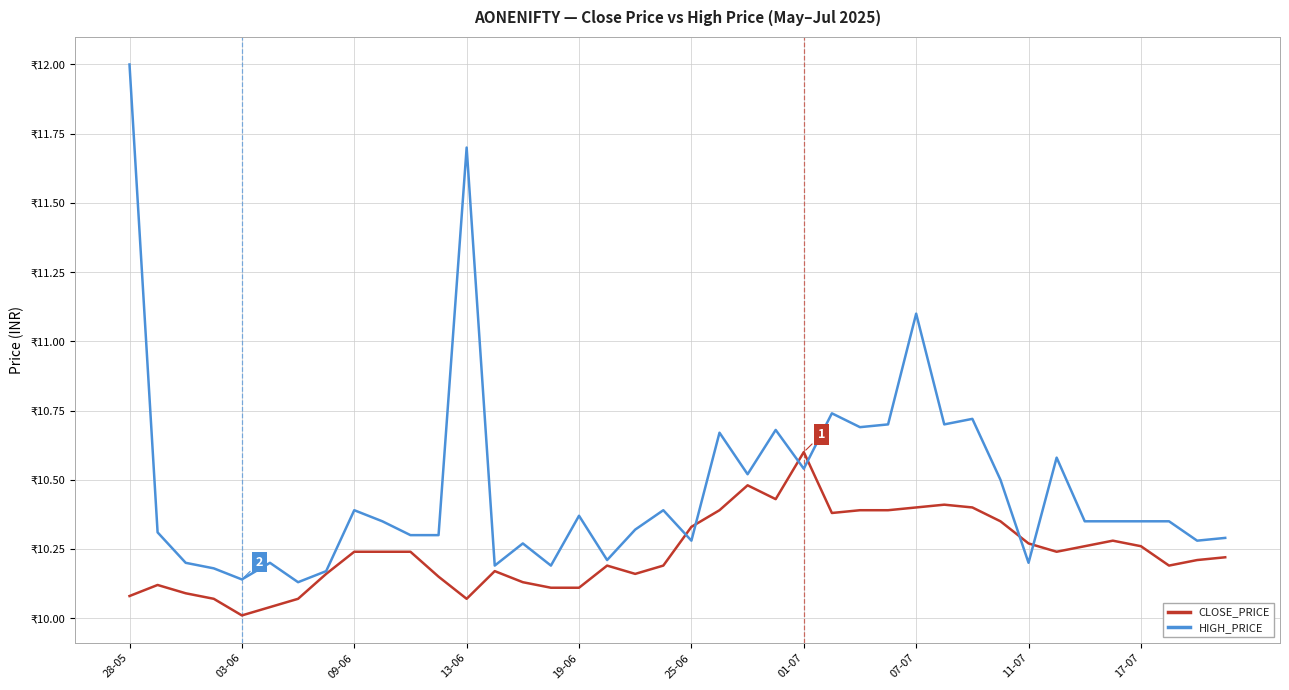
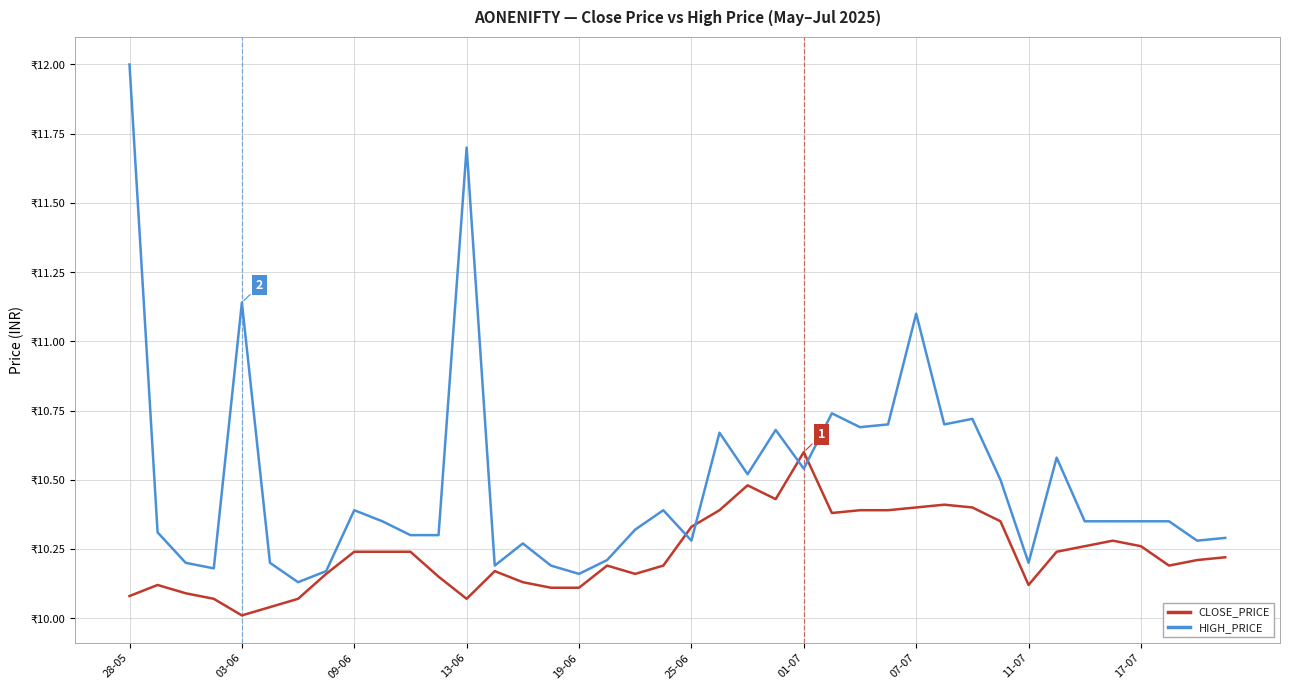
HIGH_PRICE, 03-06: ₹10.14 -> ₹11.14
HIGH_PRICE, 19-06: ₹10.37 -> ₹10.16
CLOSE_PRICE, 11-07: ₹10.27 -> ₹10.12
